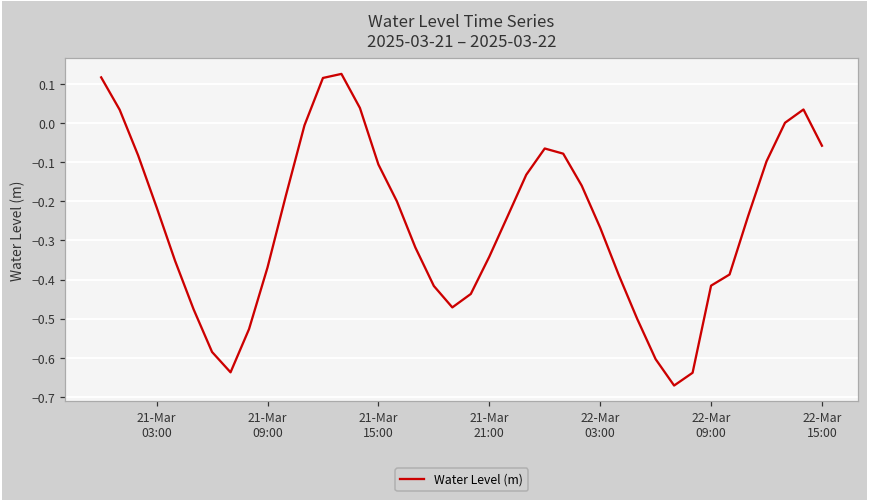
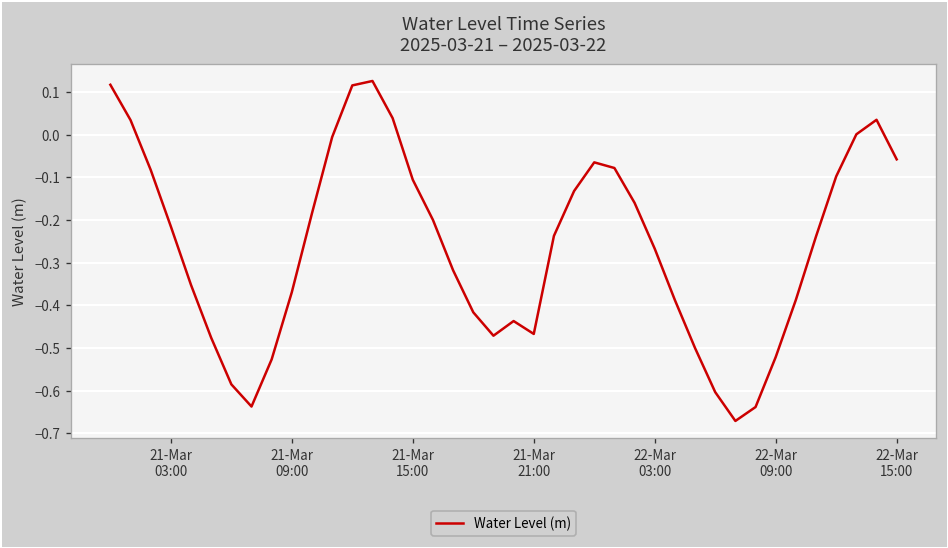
21-Mar 21:00: -0.34 -> -0.47
22-Mar 09:00: -0.42 -> -0.52
